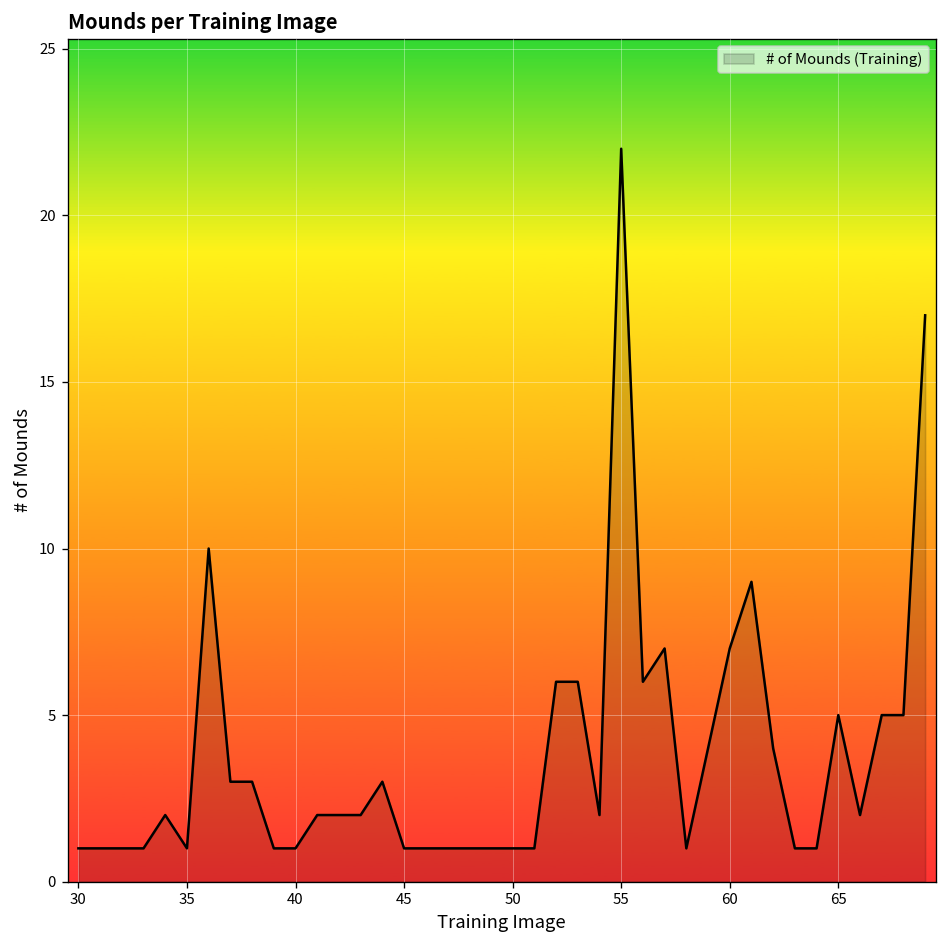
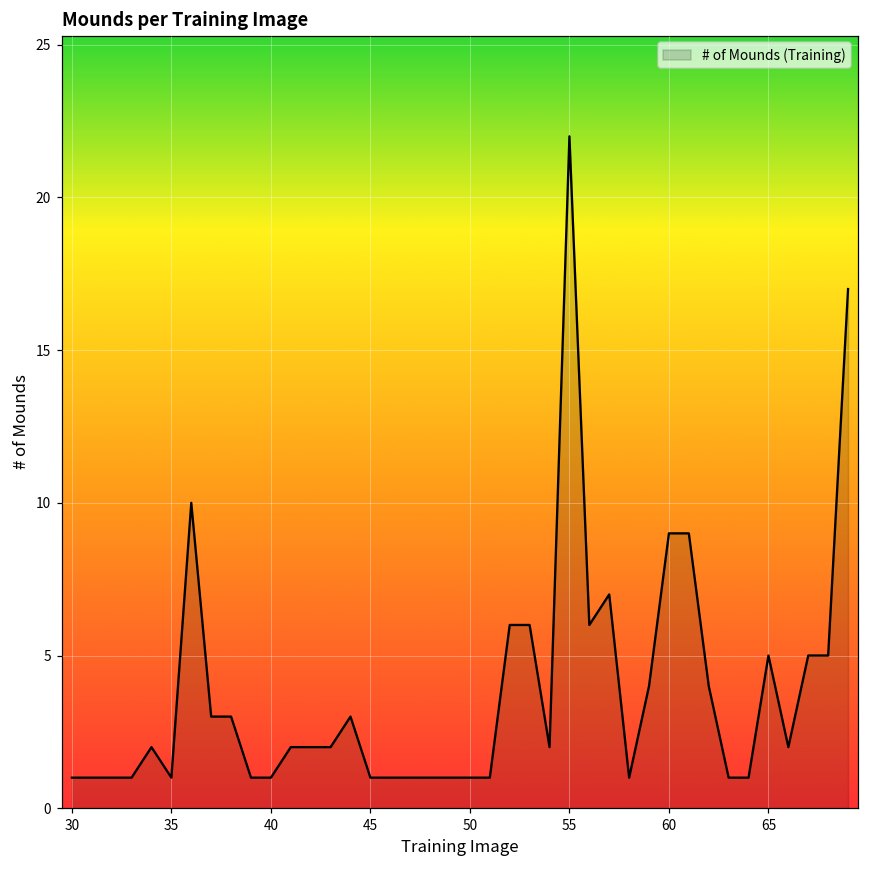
60: 7 -> 9
